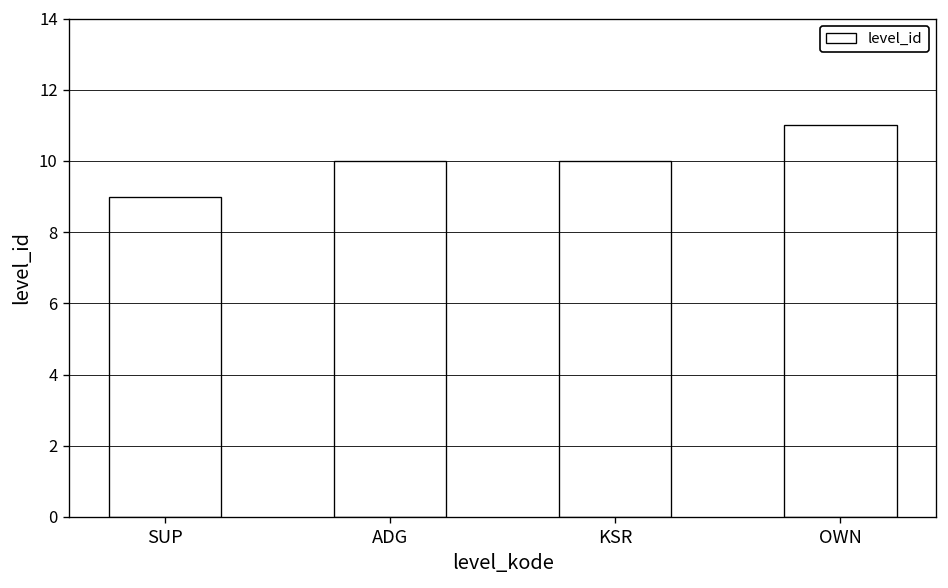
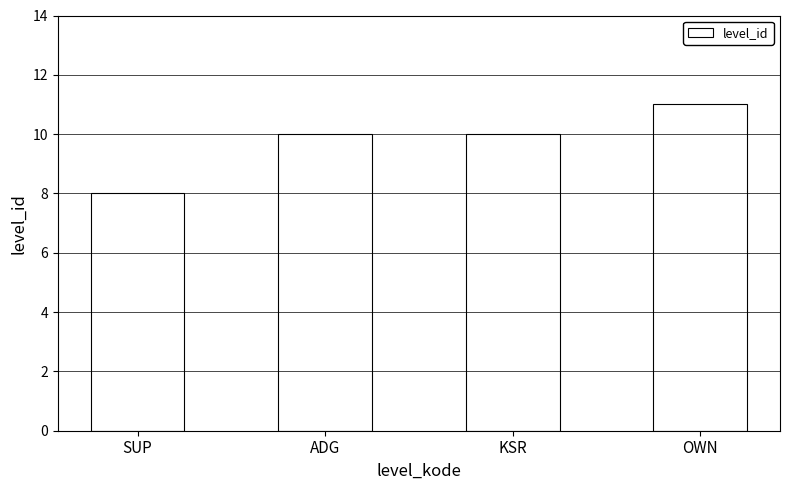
SUP: 9 -> 8
